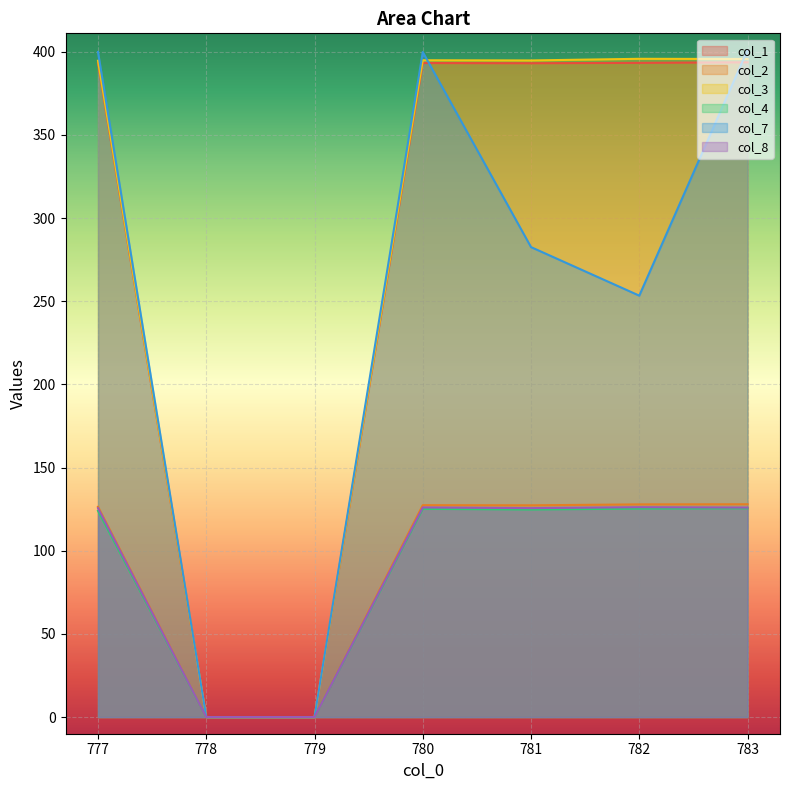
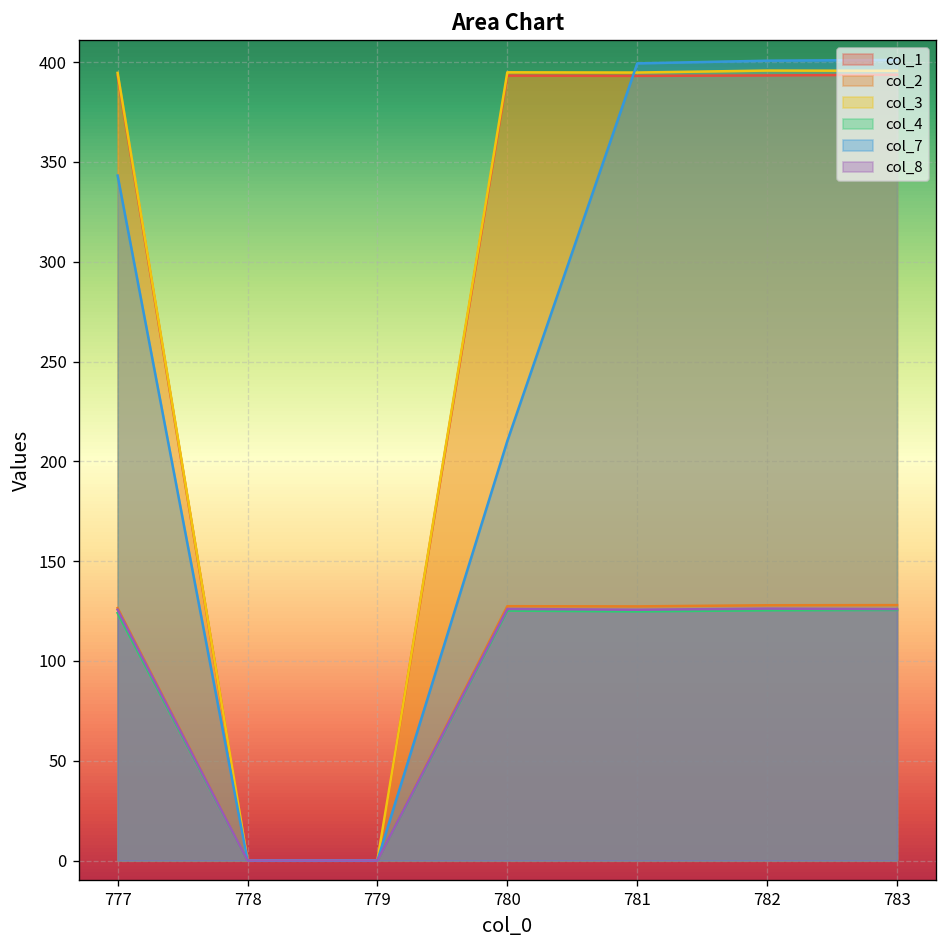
col_7, 777: 400 -> 343
col_7, 780: 400 -> 210
col_7, 781: 283 -> 399
col_7, 782: 253 -> 401
